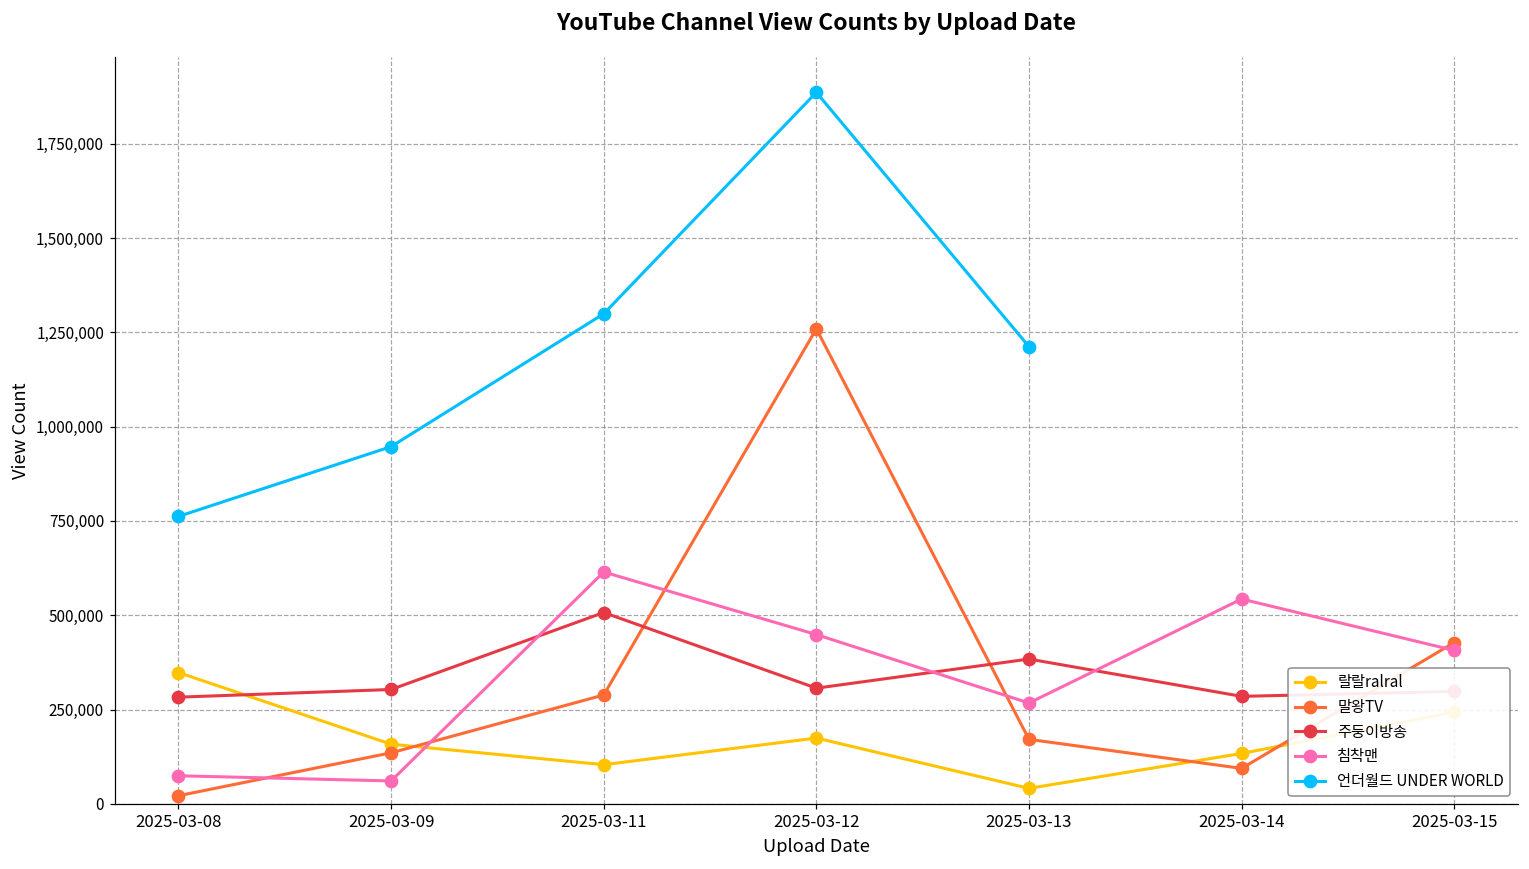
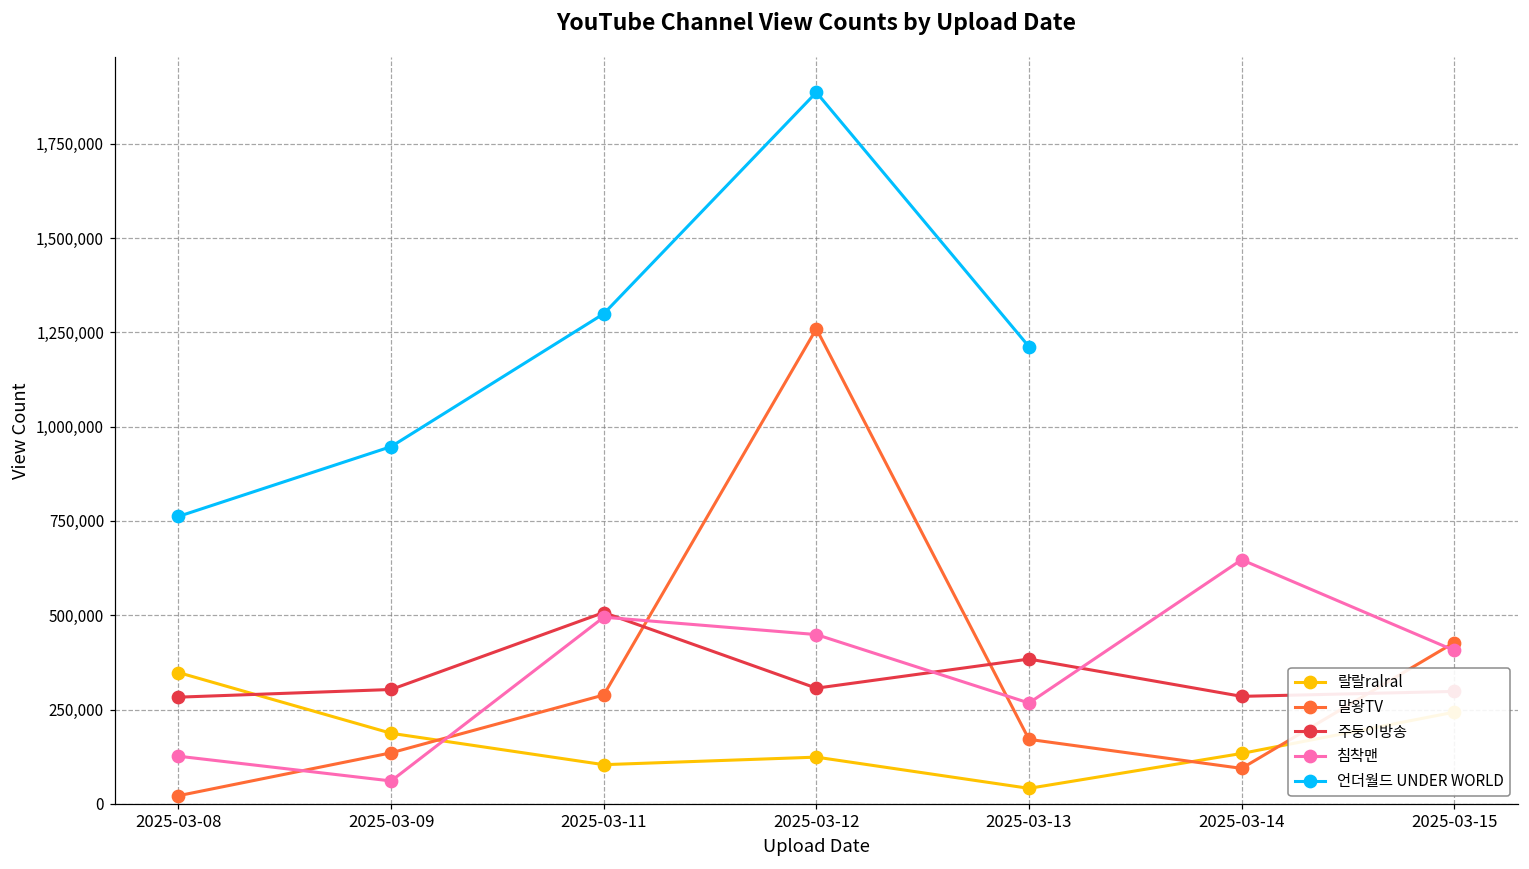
침착맨, 2025-03-08: 70,000 -> 130,000
랄랄ralral, 2025-03-09: 160,000 -> 190,000
침착맨, 2025-03-11: 610,000 -> 490,000
랄랄ralral, 2025-03-12: 170,000 -> 120,000
침착맨, 2025-03-14: 540,000 -> 650,000
